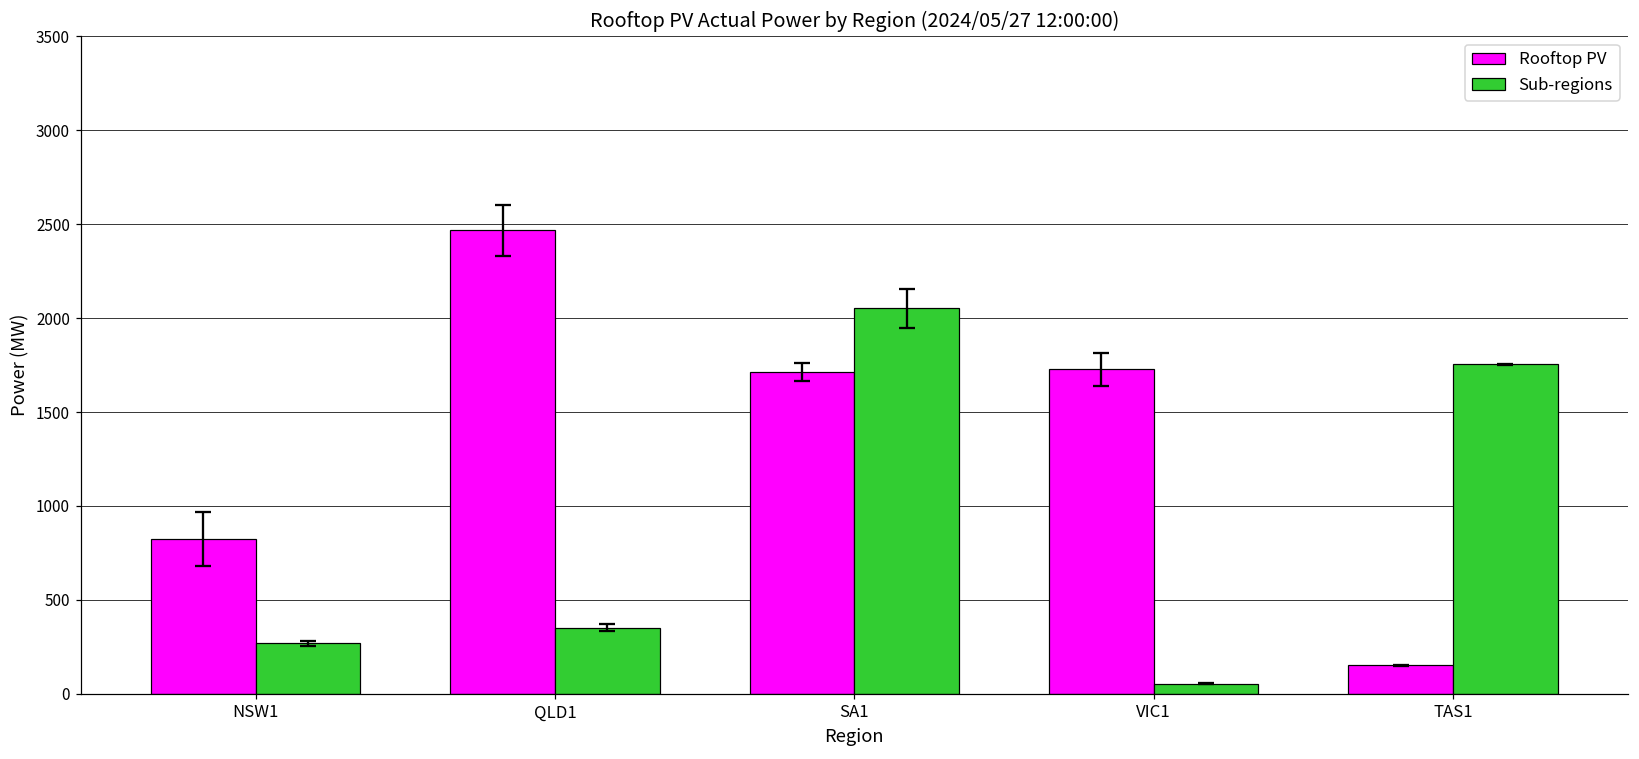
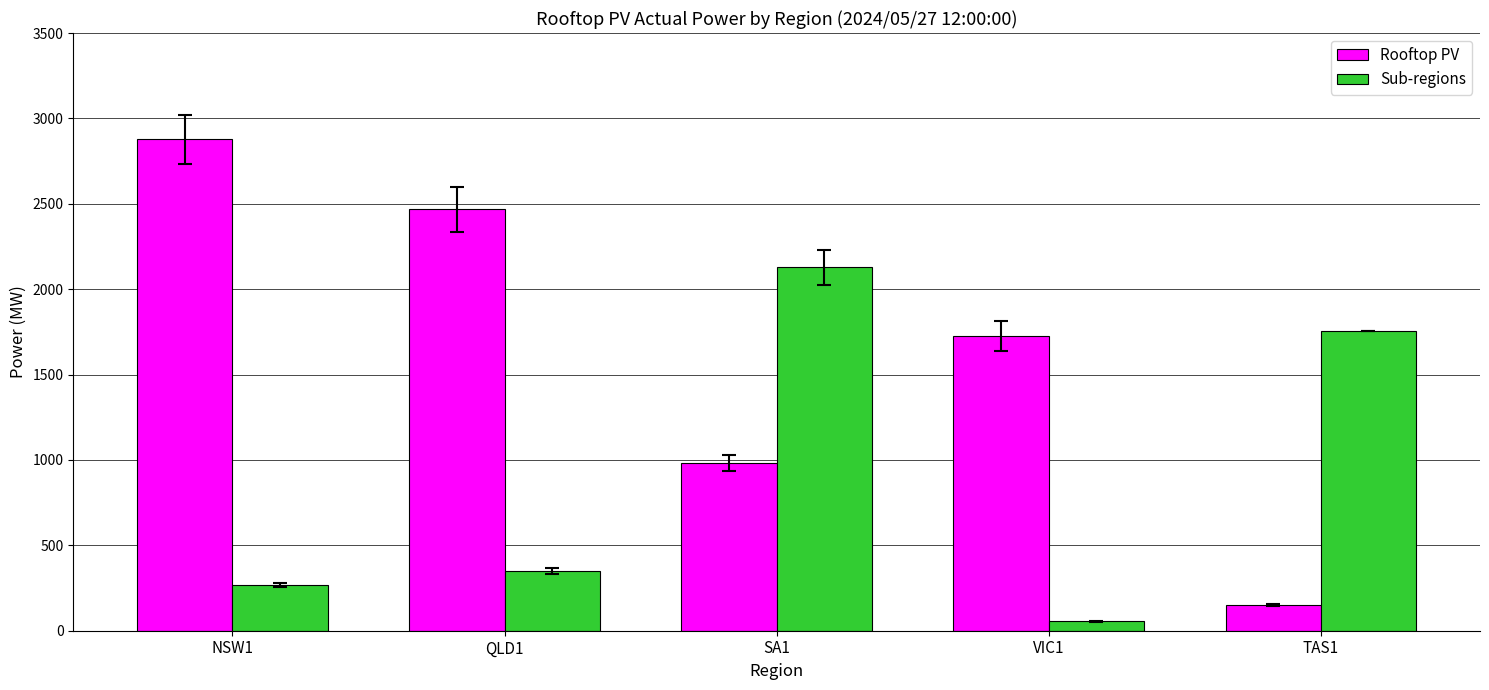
Rooftop PV, NSW1: 820 -> 2880
Rooftop PV, SA1: 1710 -> 980
Sub-regions, SA1: 2050 -> 2130
